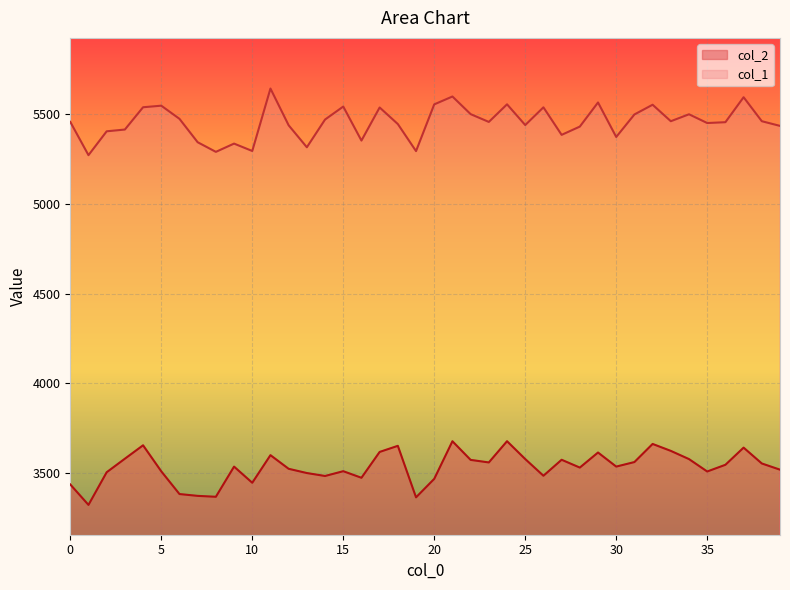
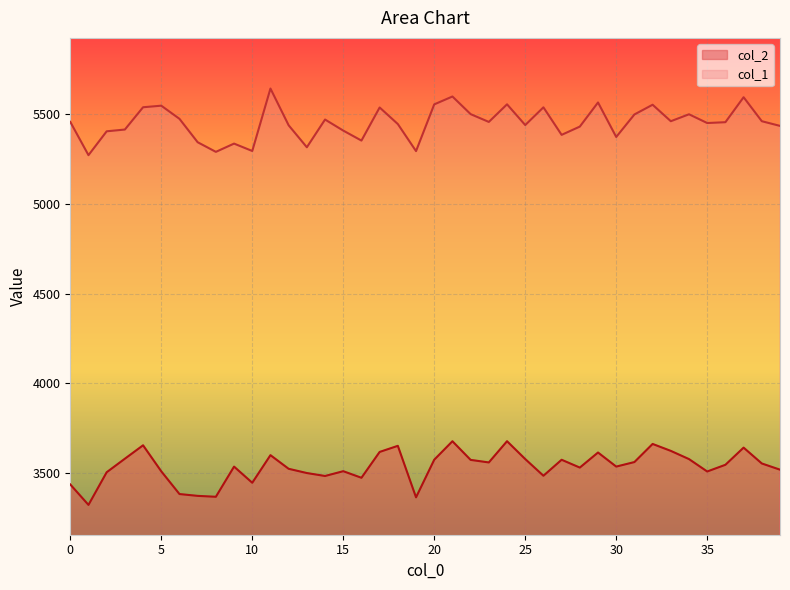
col_1, 15: 5540 -> 5410
col_2, 20: 3470 -> 3570
